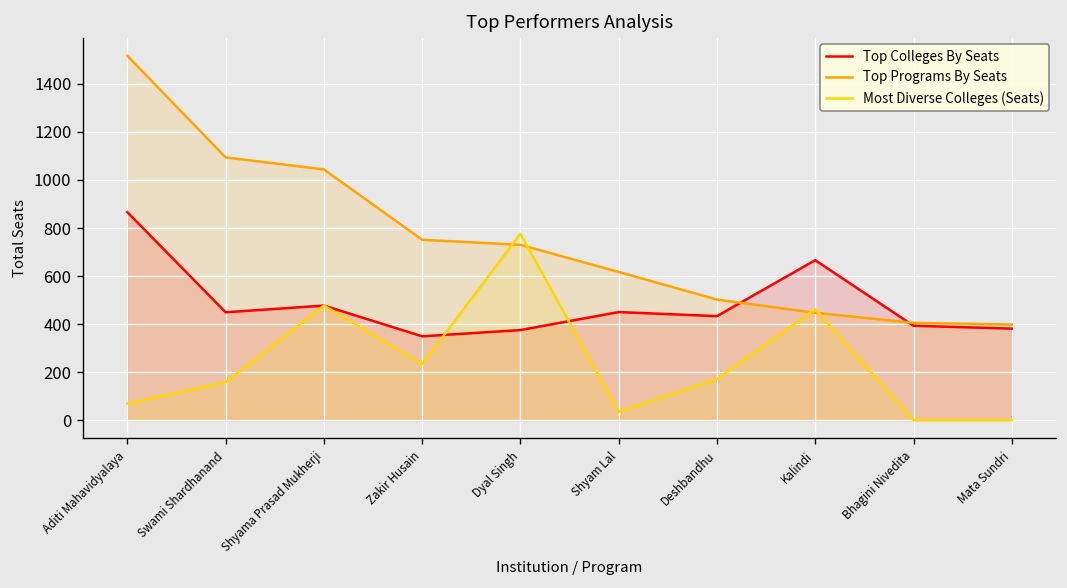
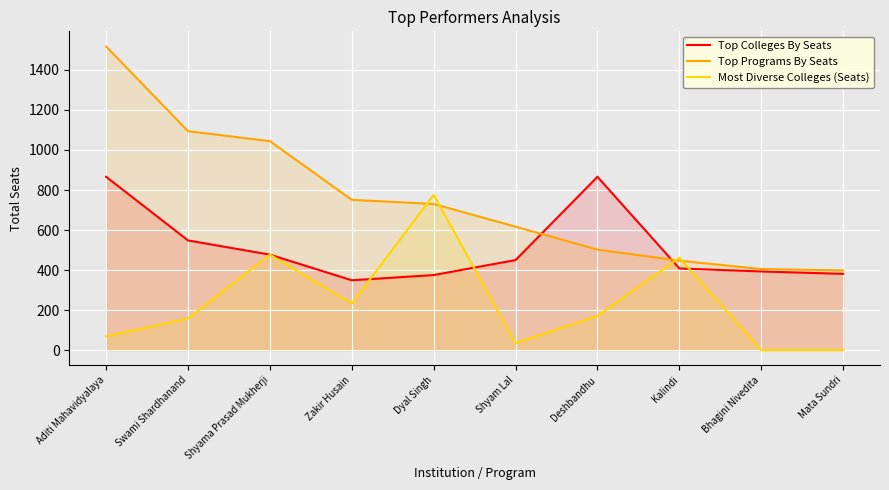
Top Colleges By Seats, Swami Shardhanand: 450 -> 550
Top Colleges By Seats, Deshbandhu: 430 -> 870
Top Colleges By Seats, Kalindi: 670 -> 410
